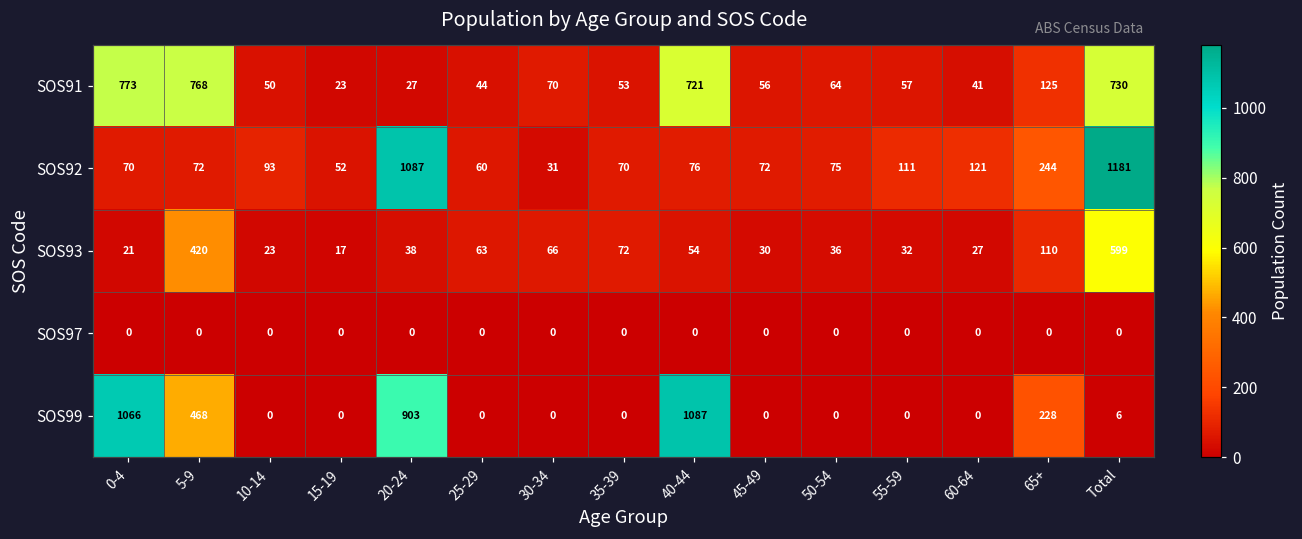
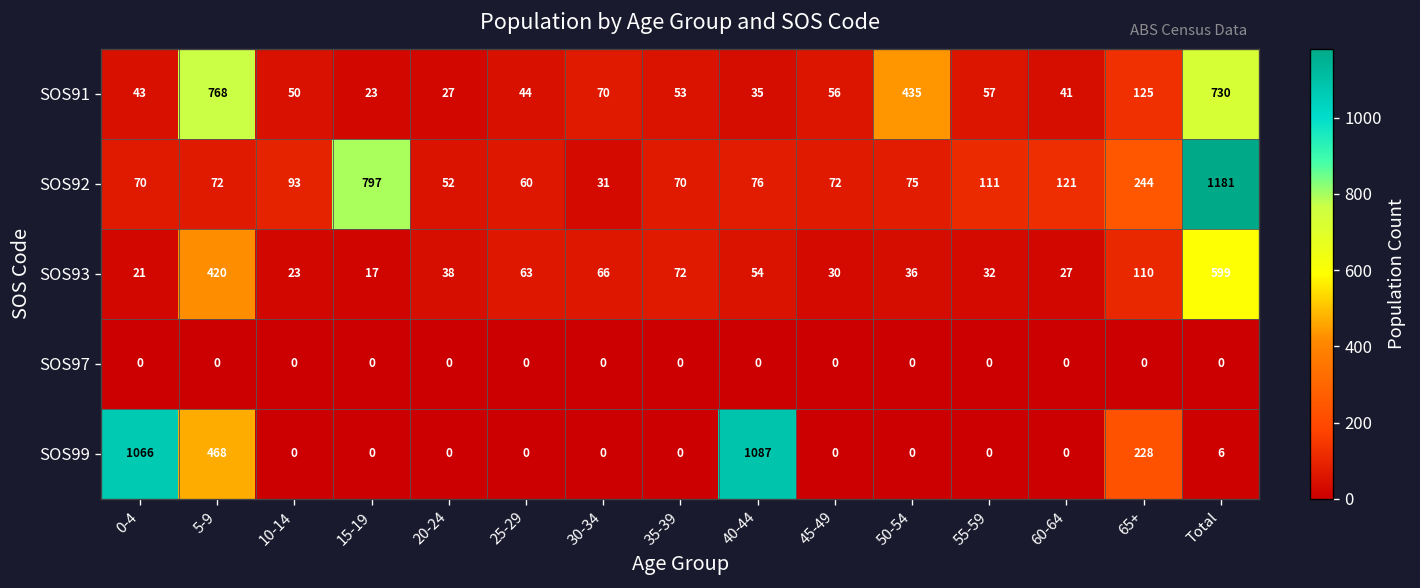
SOS91, 0-4: 773 -> 43
SOS91, 40-44: 721 -> 35
SOS91, 50-54: 64 -> 435
SOS92, 15-19: 52 -> 797
SOS92, 20-24: 1087 -> 52
SOS99, 20-24: 903 -> 0
